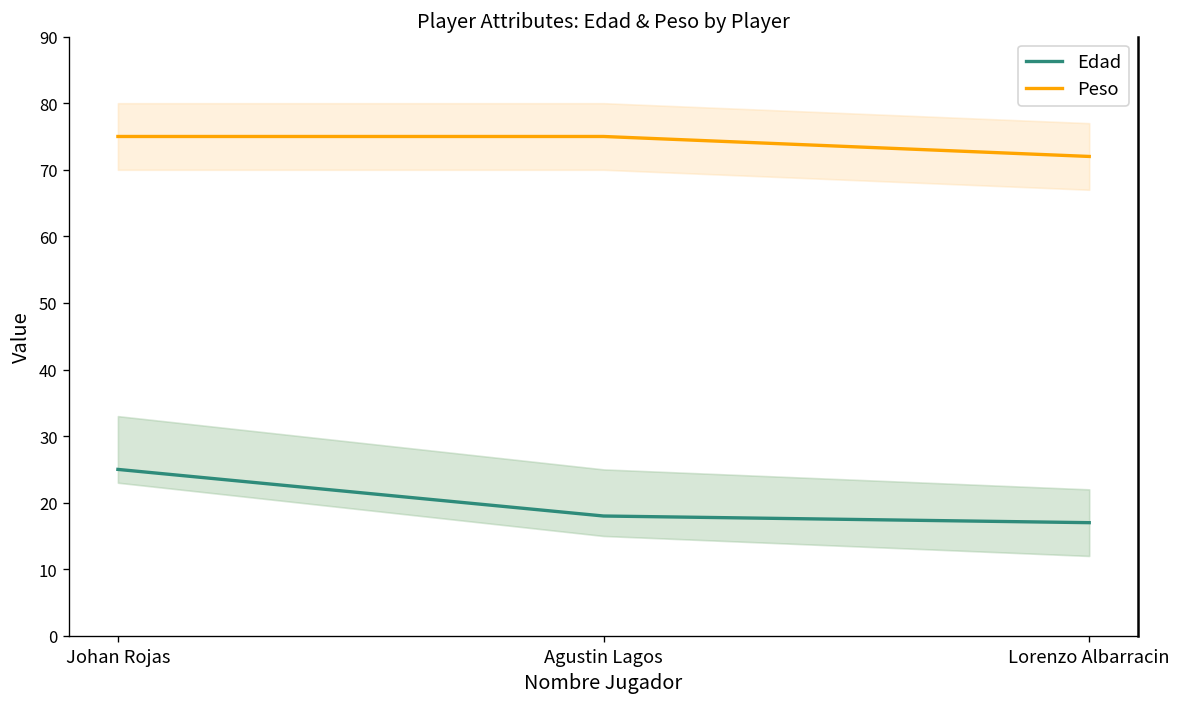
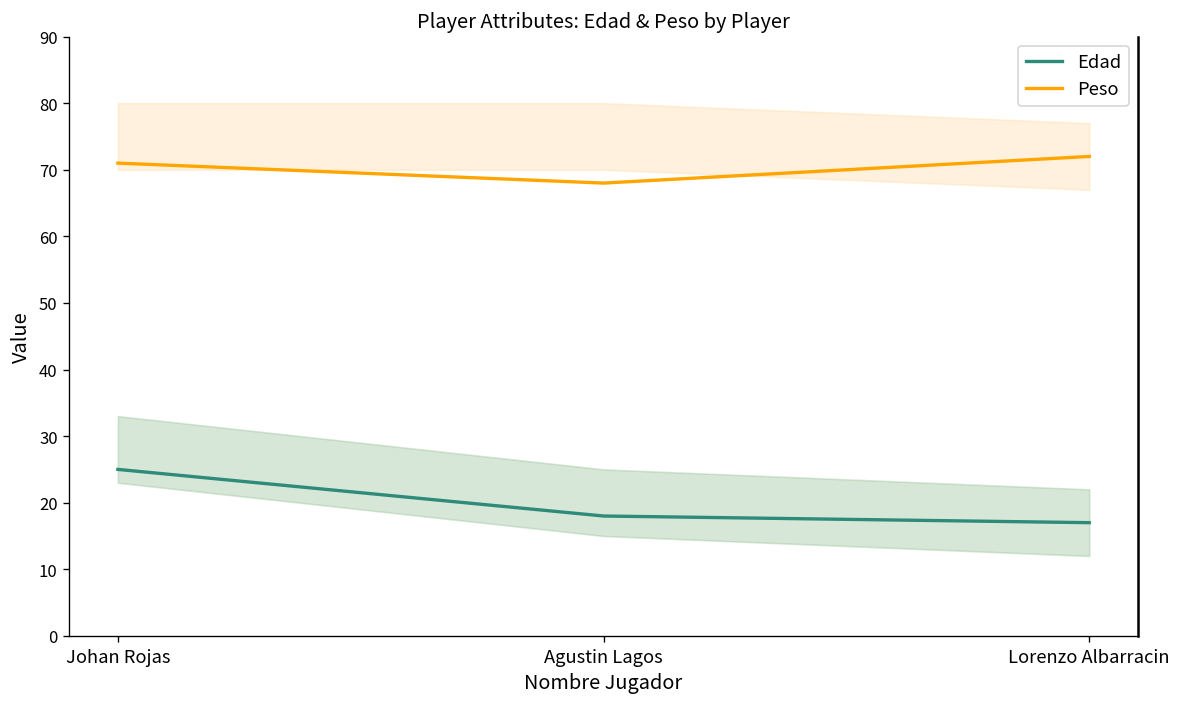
Peso, Johan Rojas: 75 -> 71
Peso, Agustin Lagos: 75 -> 68
